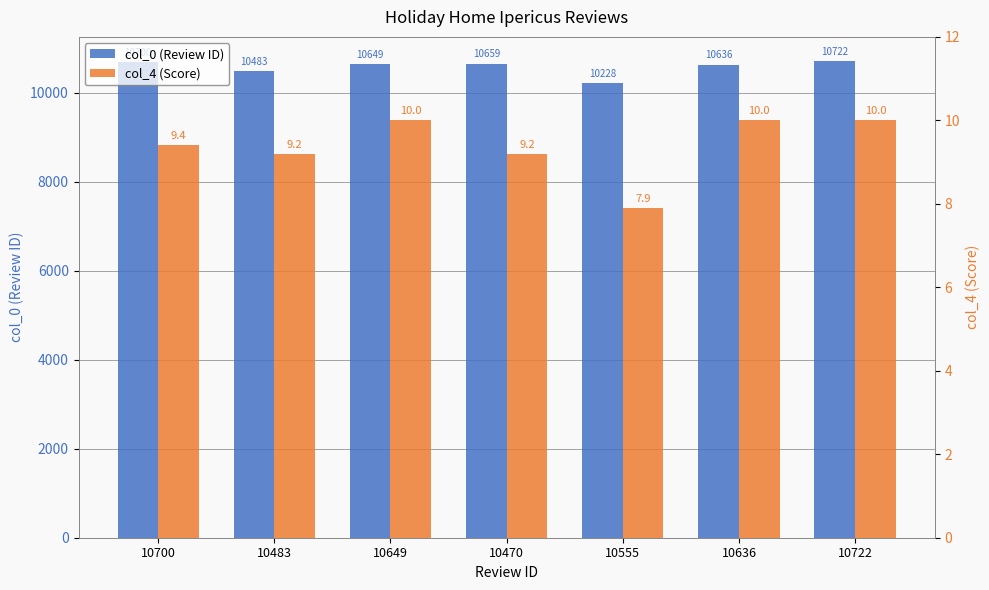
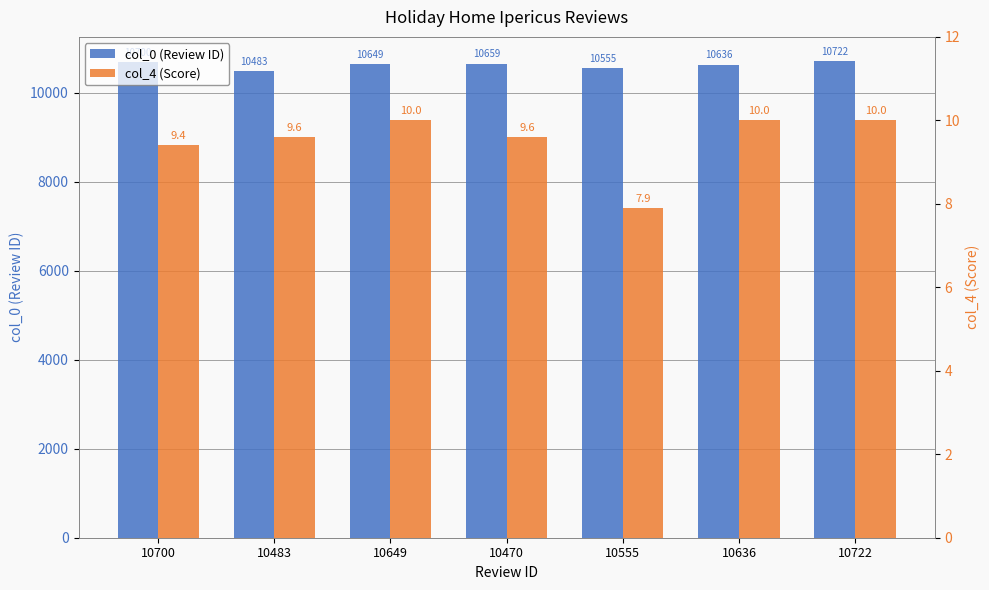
col_0 (Review ID), 10555: 10228 -> 10555
col_4 (Score), 10483: 9.2 -> 9.6
col_4 (Score), 10470: 9.2 -> 9.6
